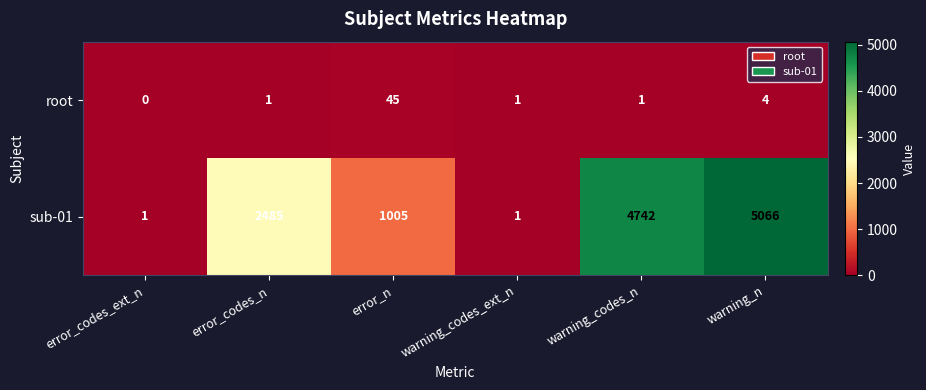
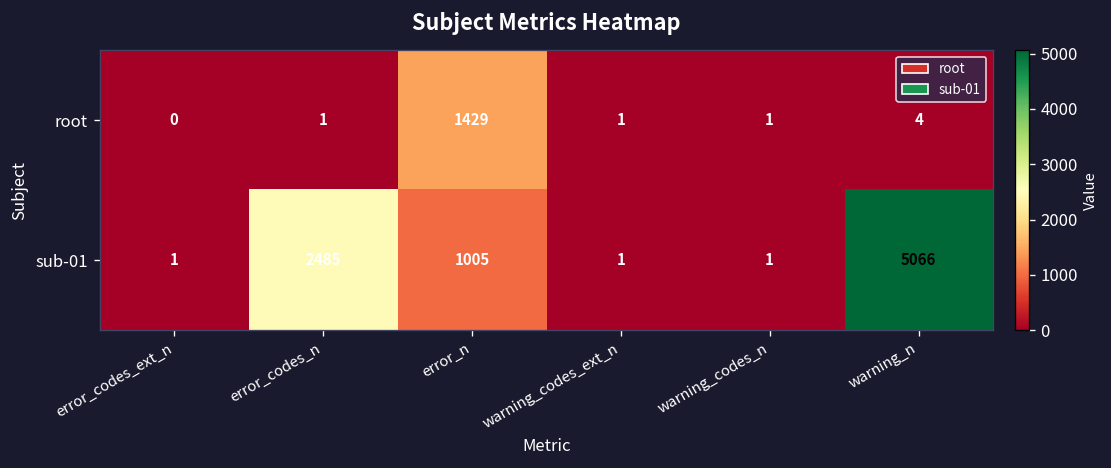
root, error_n: 45 -> 1429
sub-01, warning_codes_n: 4742 -> 1
